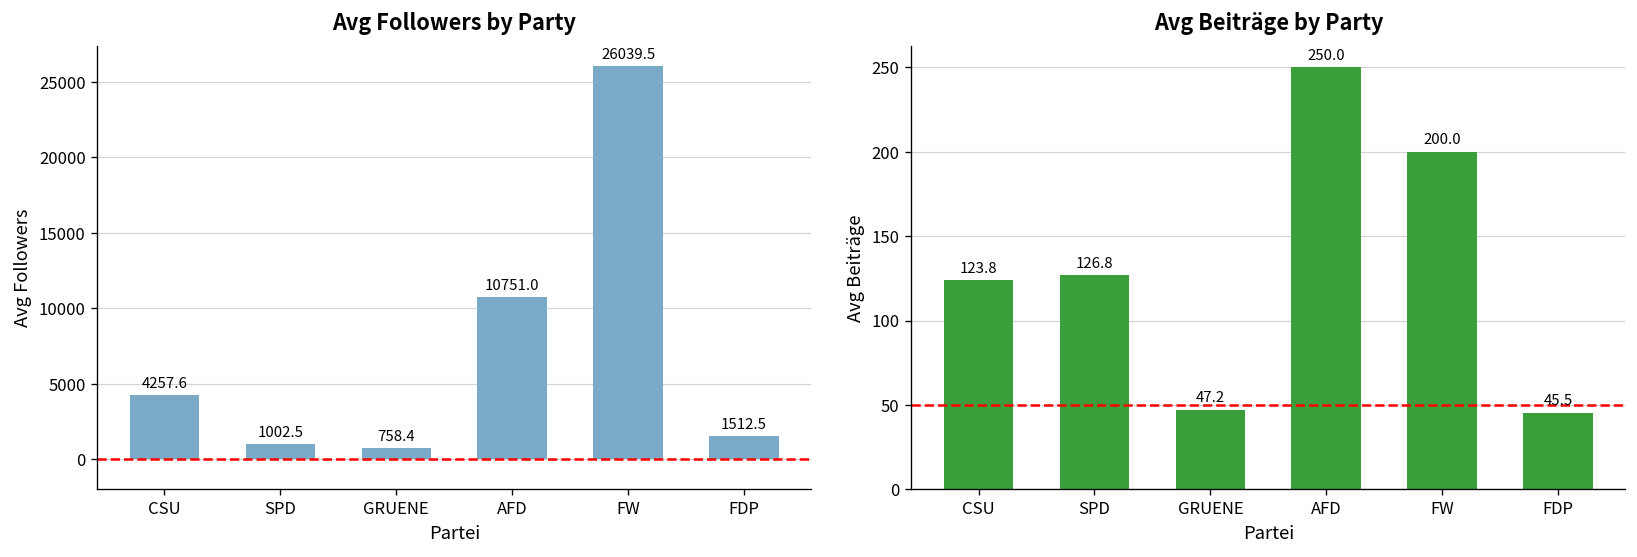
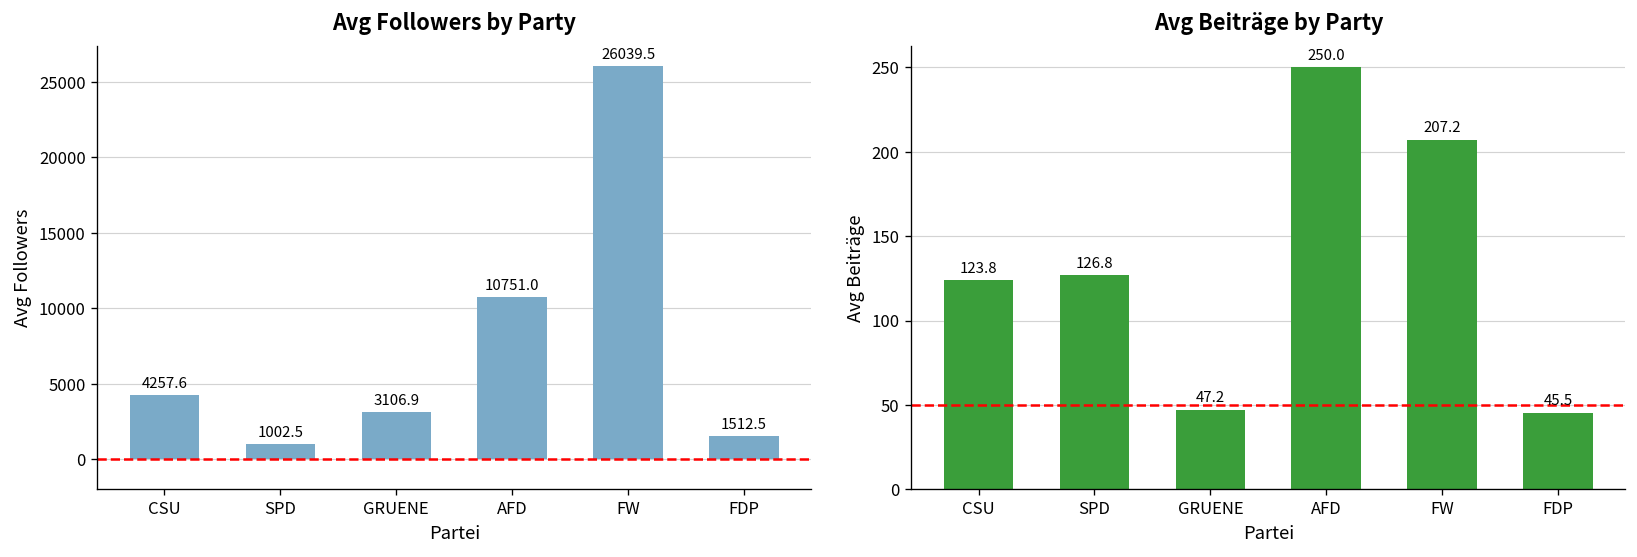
Avg Followers by Party, GRUENE: 758.4 -> 3106.9
Avg Beiträge by Party, FW: 200.0 -> 207.2
